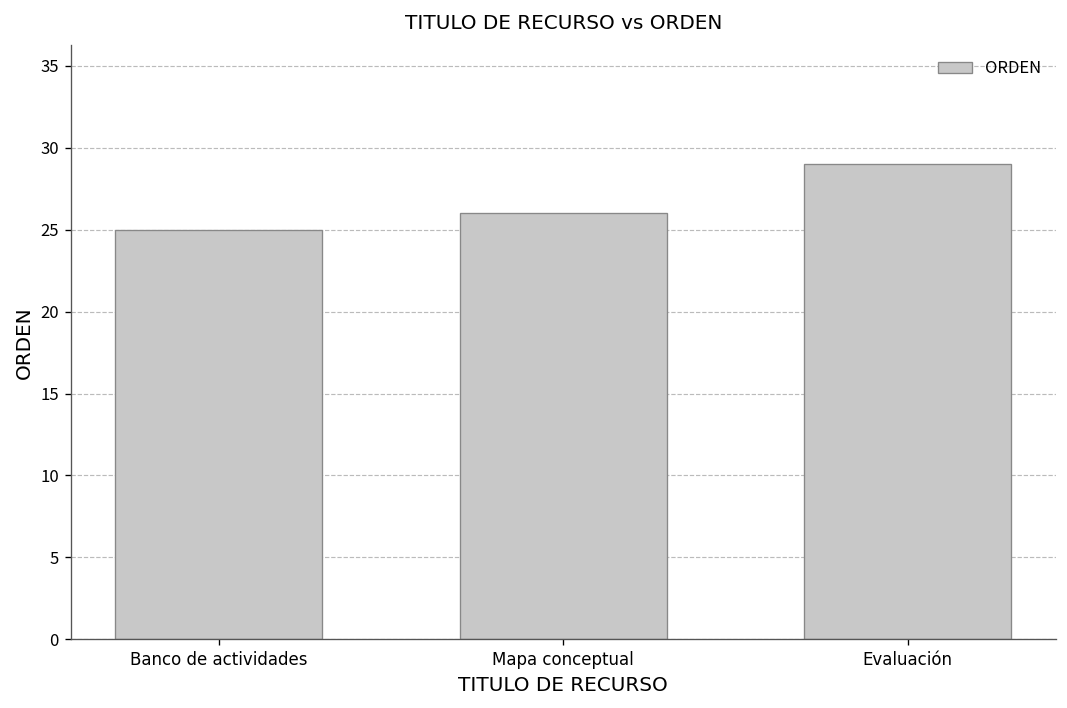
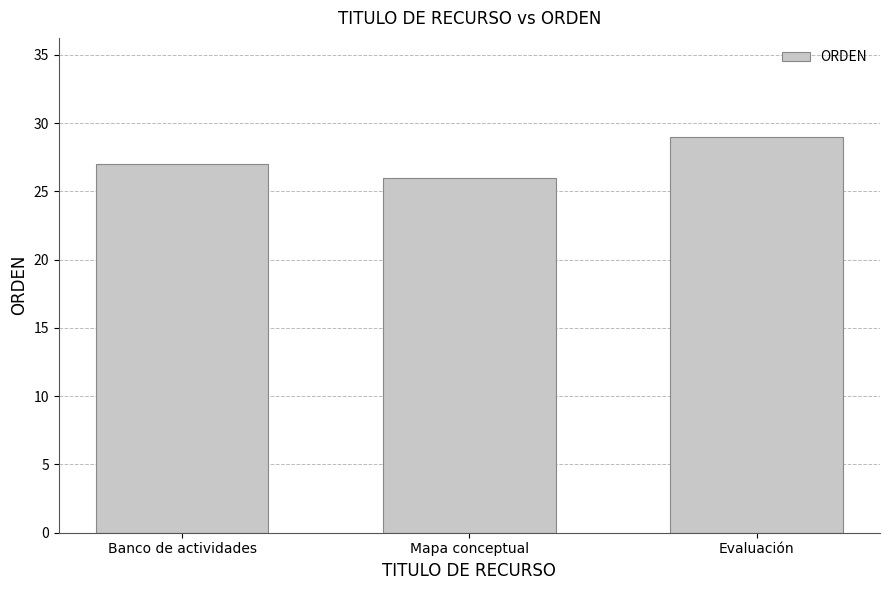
Banco de actividades: 25 -> 27
